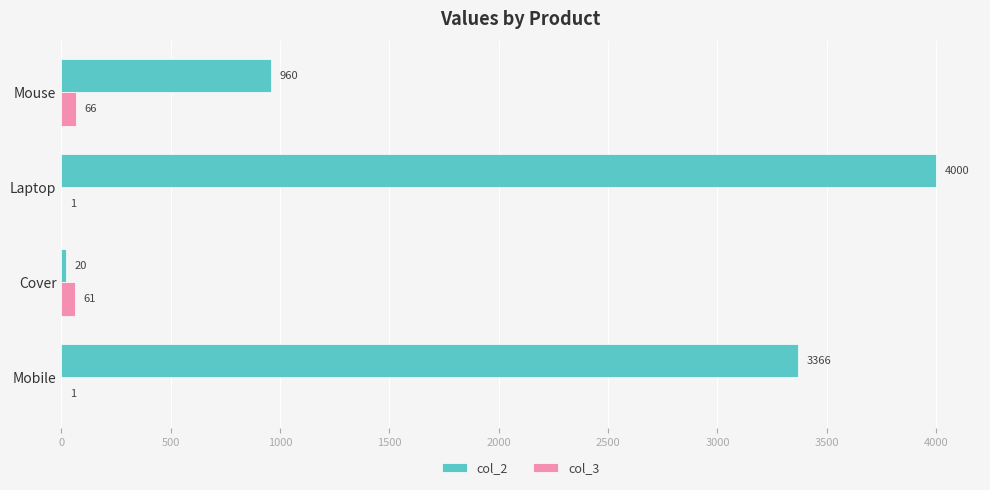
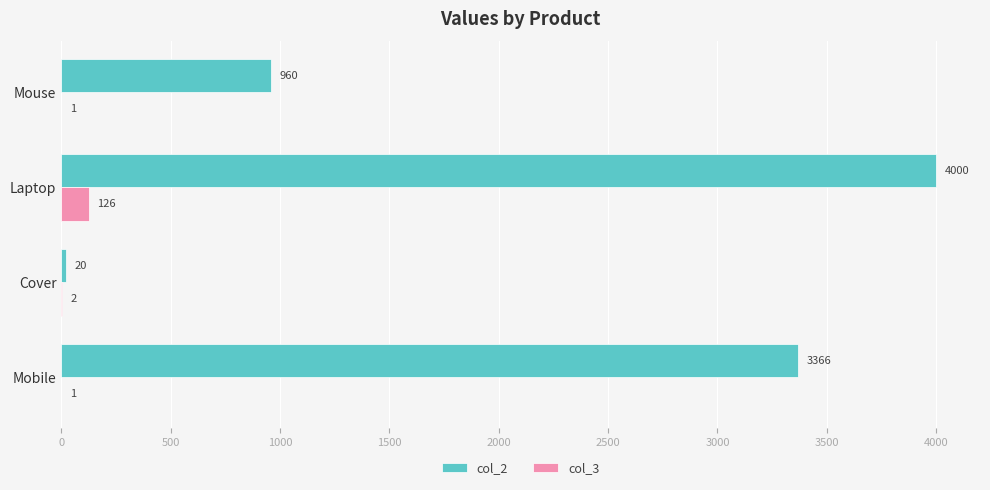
col_3, Mouse: 66 -> 1
col_3, Laptop: 1 -> 126
col_3, Cover: 61 -> 2
